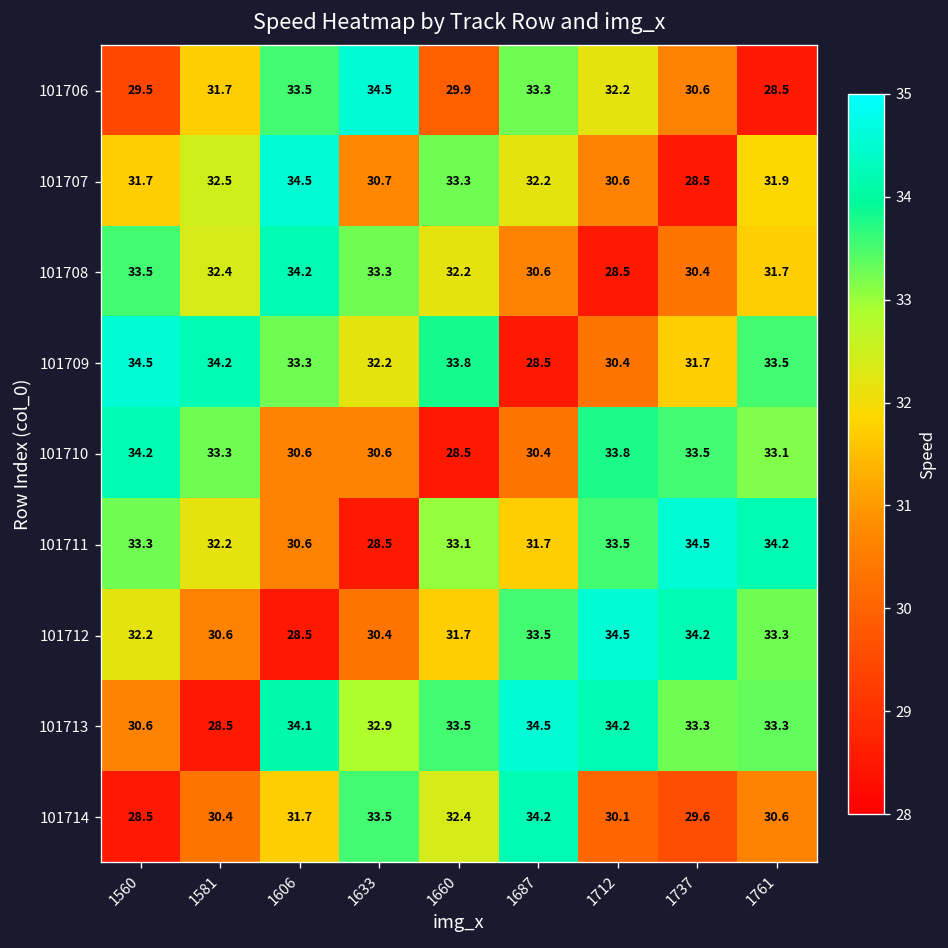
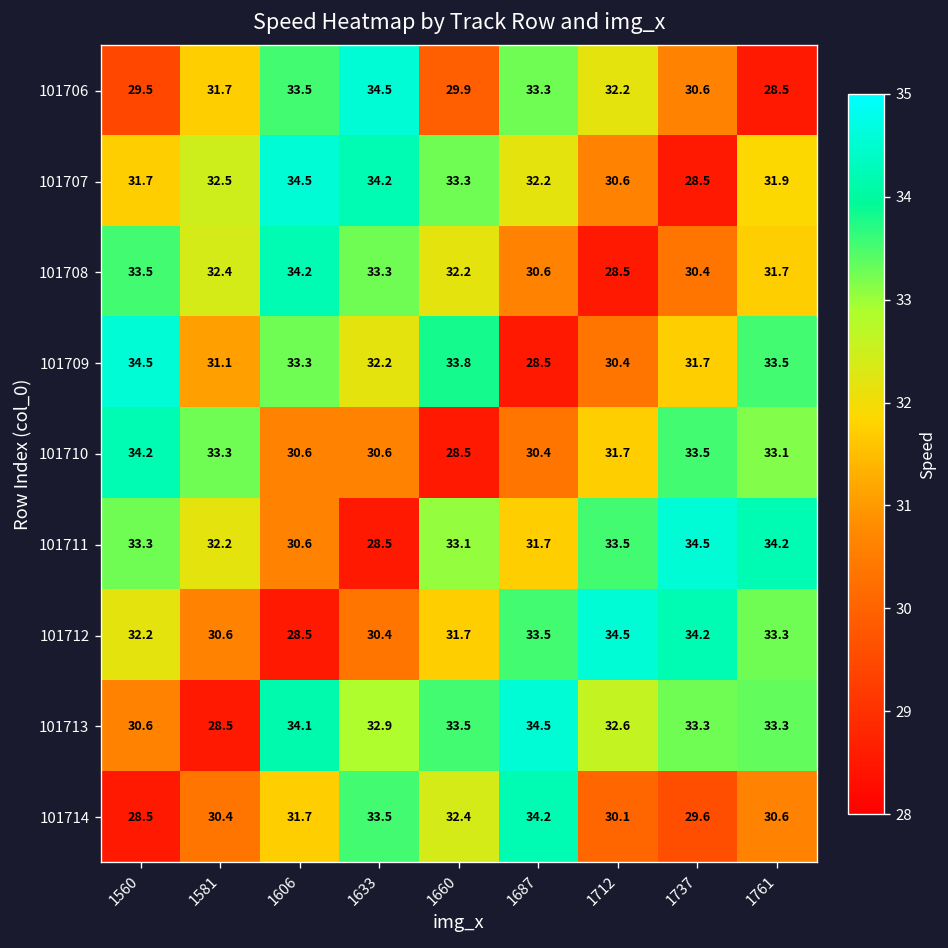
101707, 1633: 30.7 -> 34.2
101709, 1581: 34.2 -> 31.1
101710, 1712: 33.8 -> 31.7
101713, 1712: 34.2 -> 32.6
